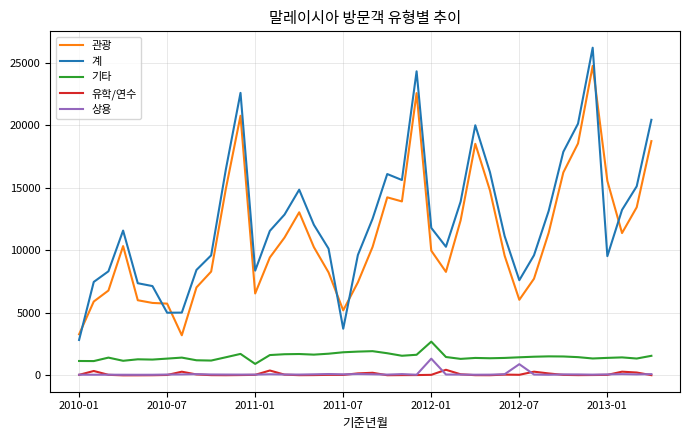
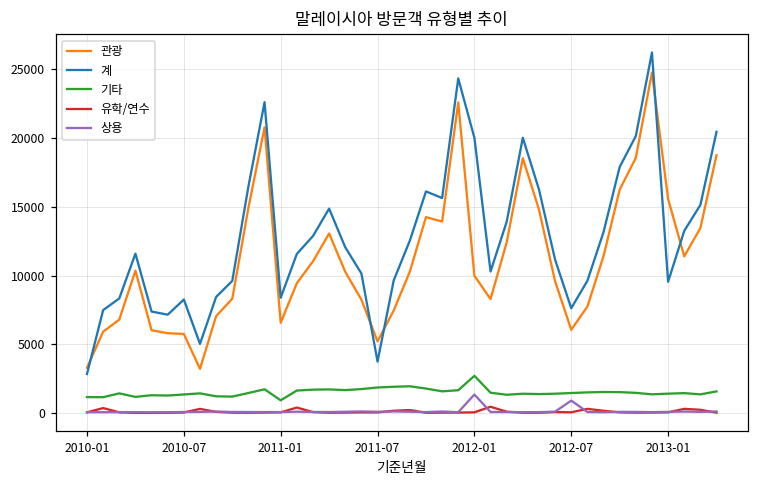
계, 2010-07: 5000 -> 8300
계, 2012-01: 11800 -> 20000
